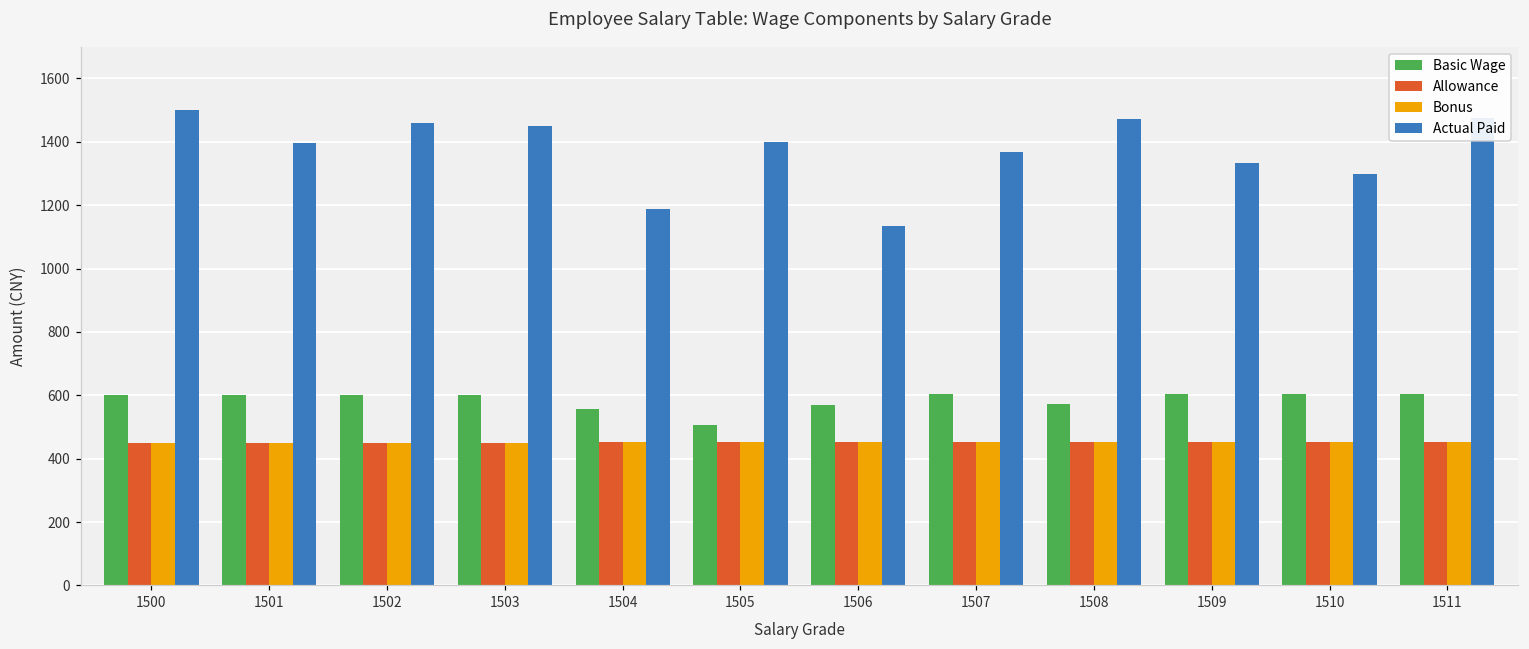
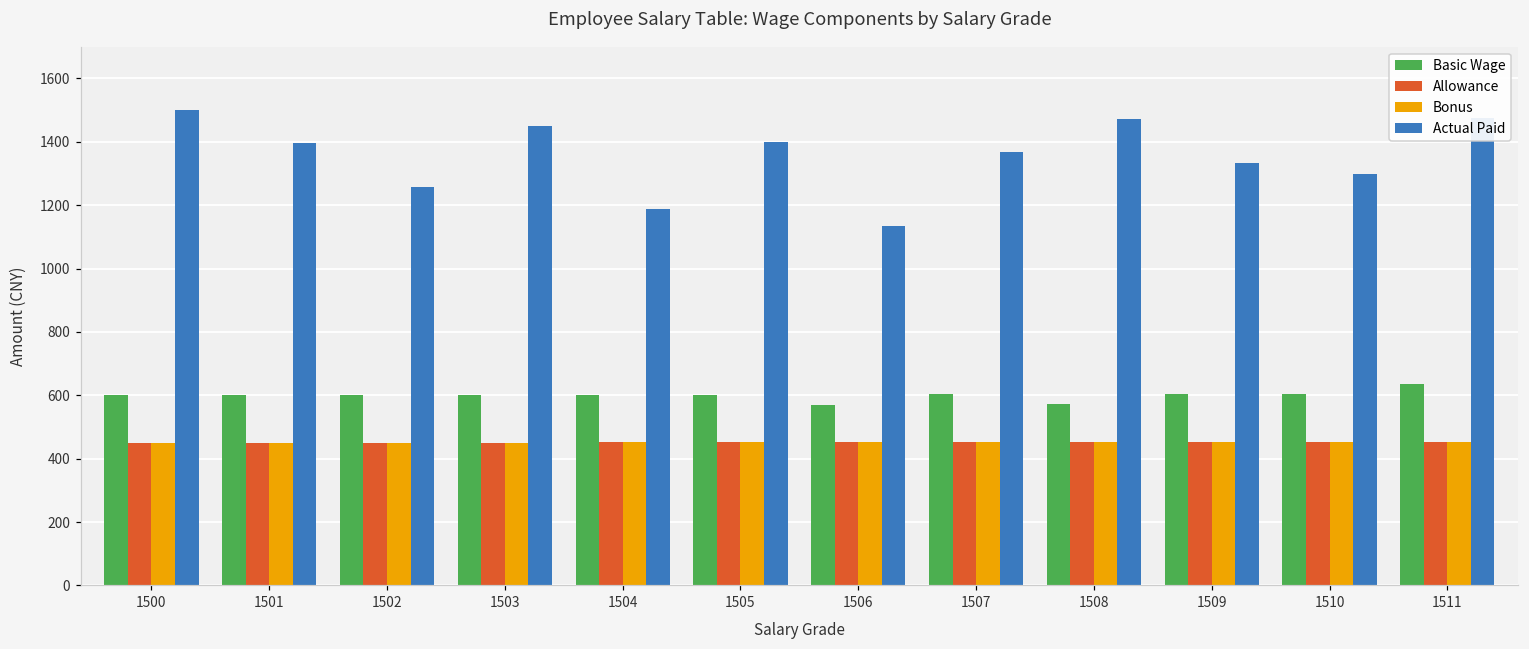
Actual Paid, 1502: 1460 -> 1260
Basic Wage, 1504: 560 -> 600
Basic Wage, 1505: 510 -> 600
Basic Wage, 1511: 600 -> 630
